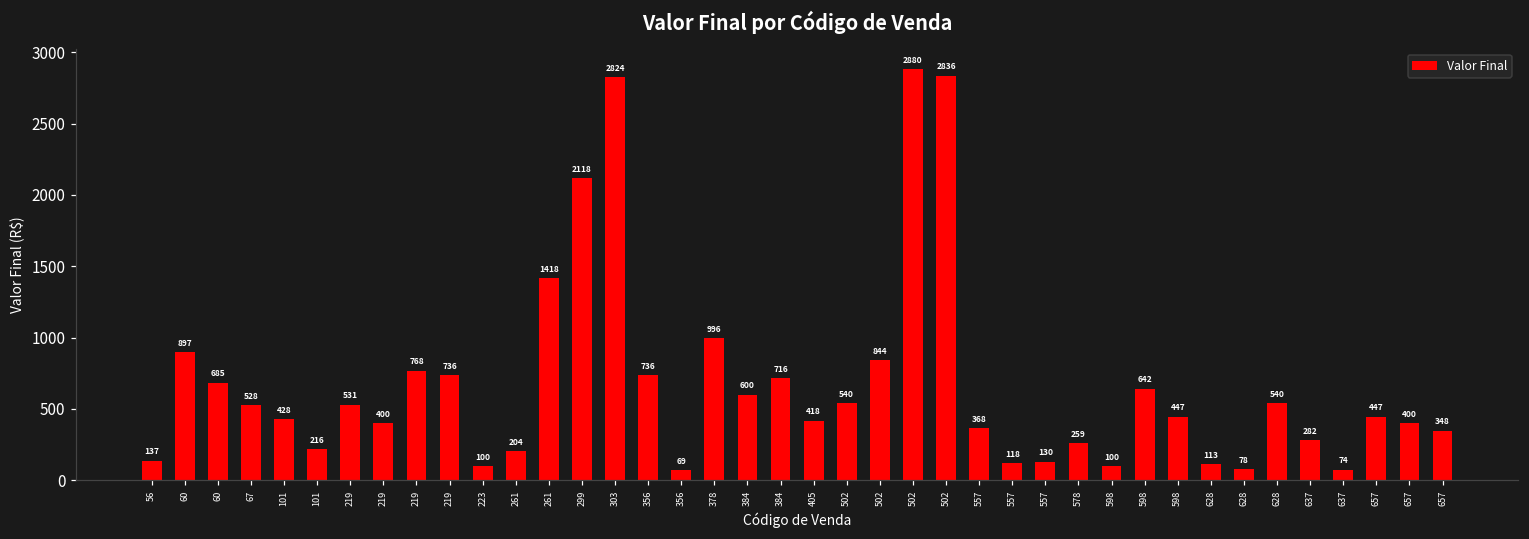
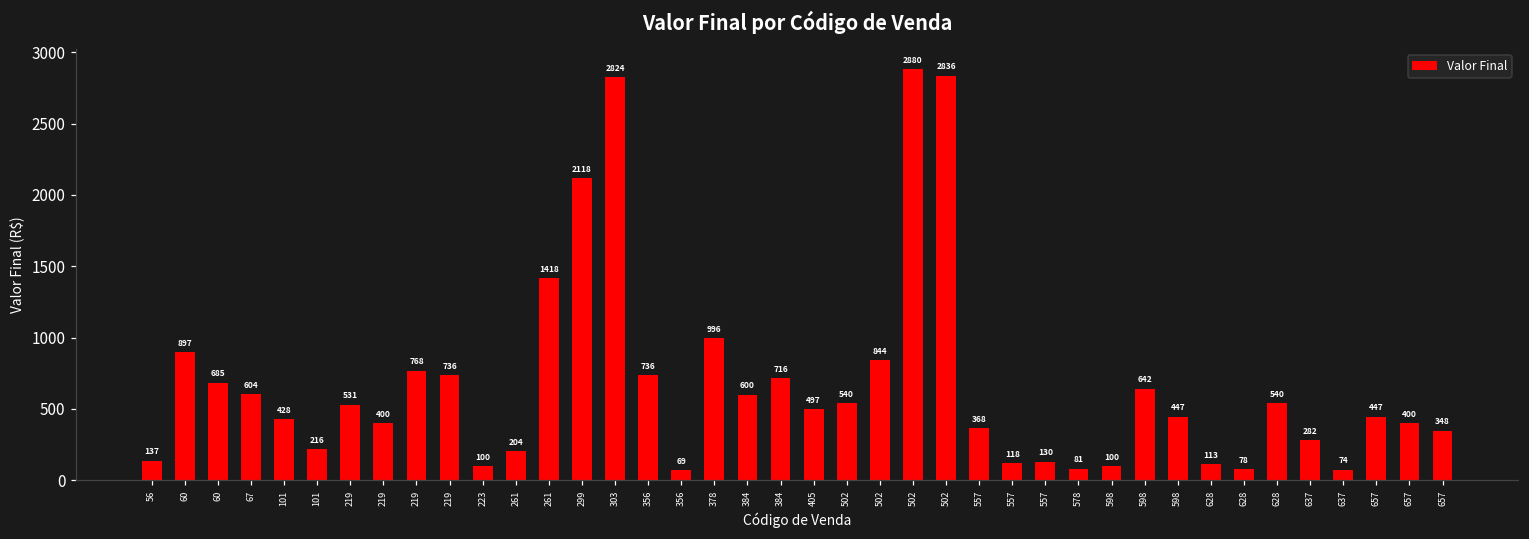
67: 528 -> 604
405: 418 -> 497
578: 259 -> 81
